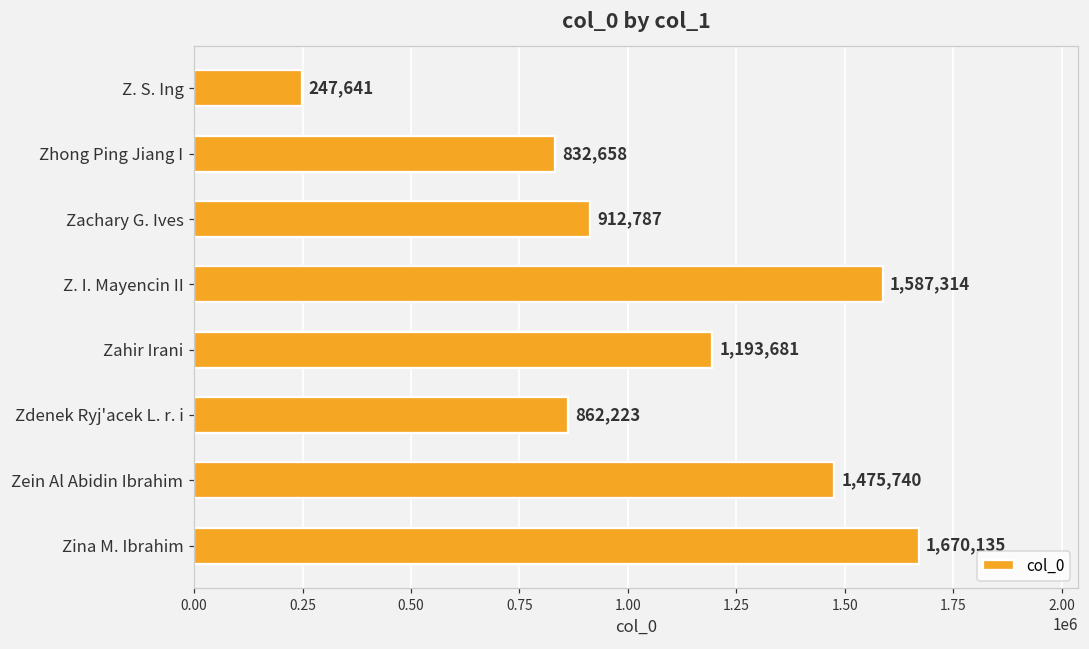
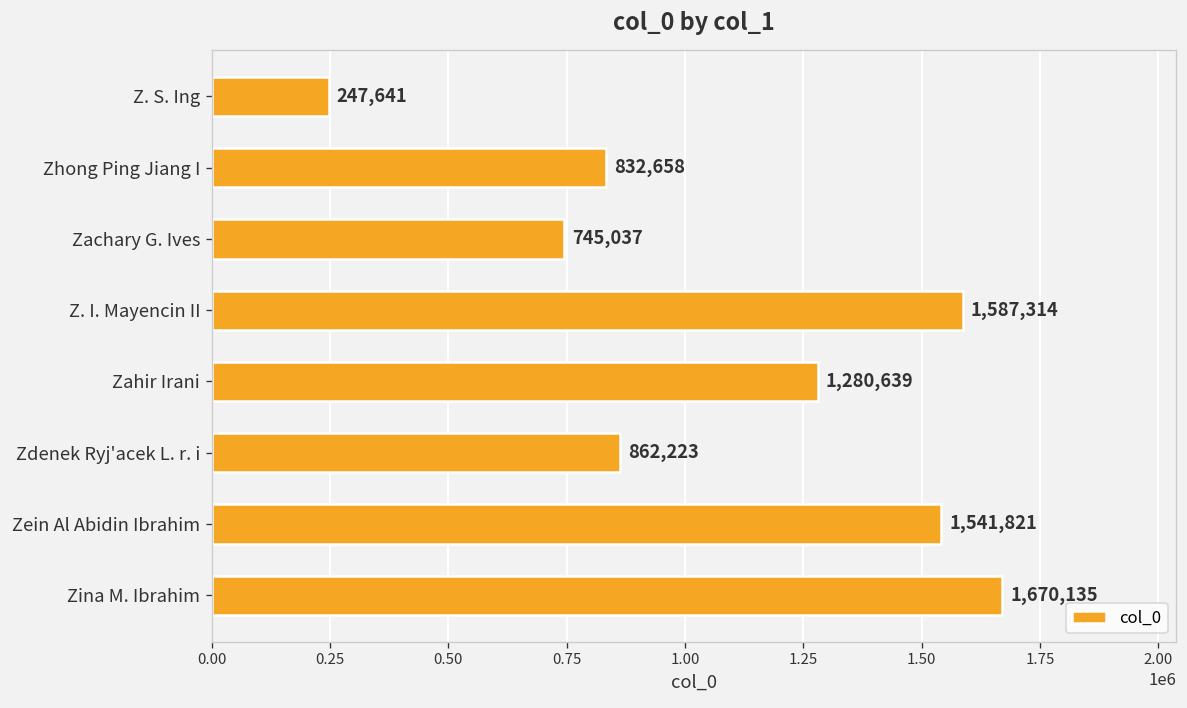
Zachary G. Ives: 912,787 -> 745,037
Zahir Irani: 1,193,681 -> 1,280,639
Zein Al Abidin Ibrahim: 1,475,740 -> 1,541,821
